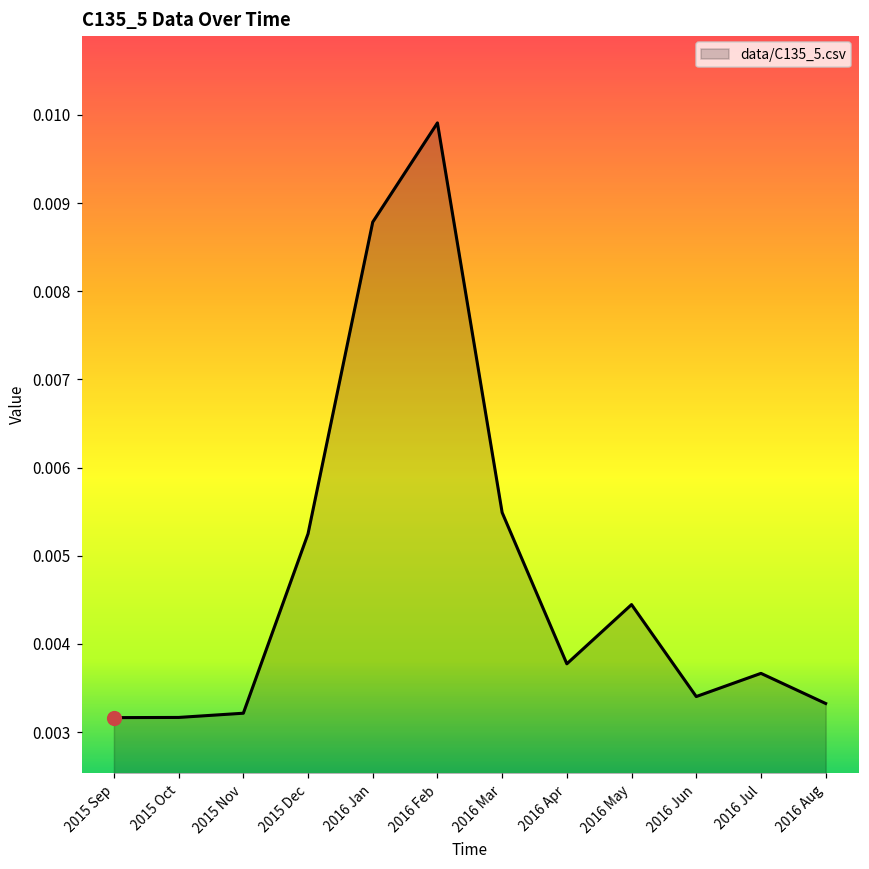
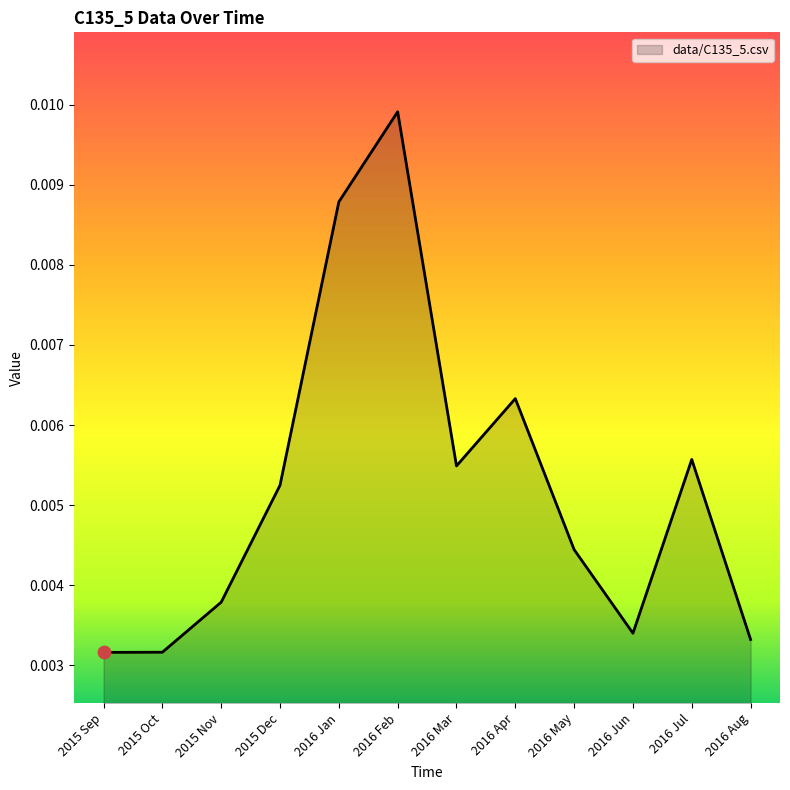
data/C135_5.csv, 2015 Nov: 0.0032 -> 0.0038
data/C135_5.csv, 2016 Apr: 0.0038 -> 0.0063
data/C135_5.csv, 2016 Jul: 0.0037 -> 0.0056
